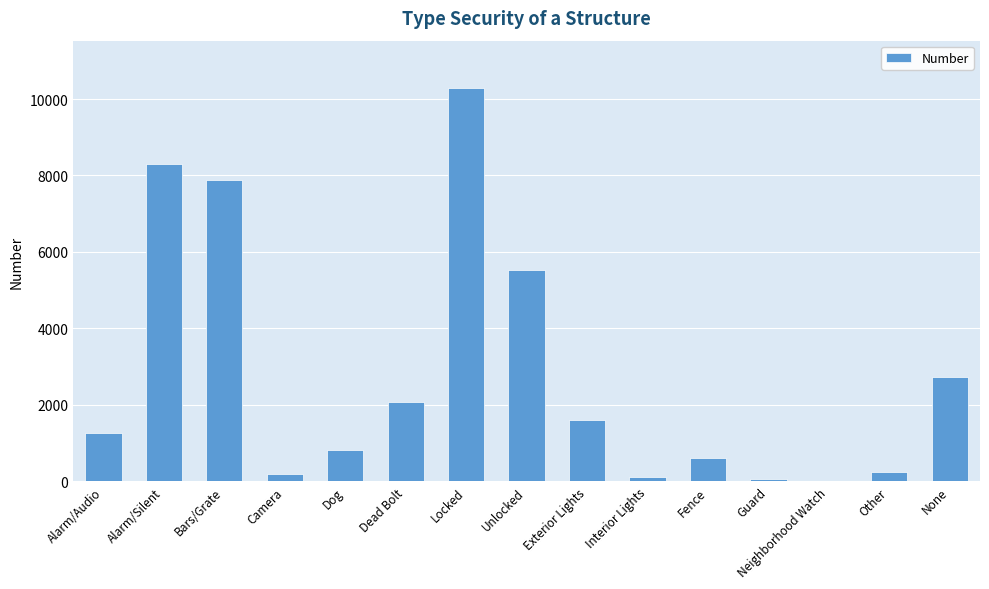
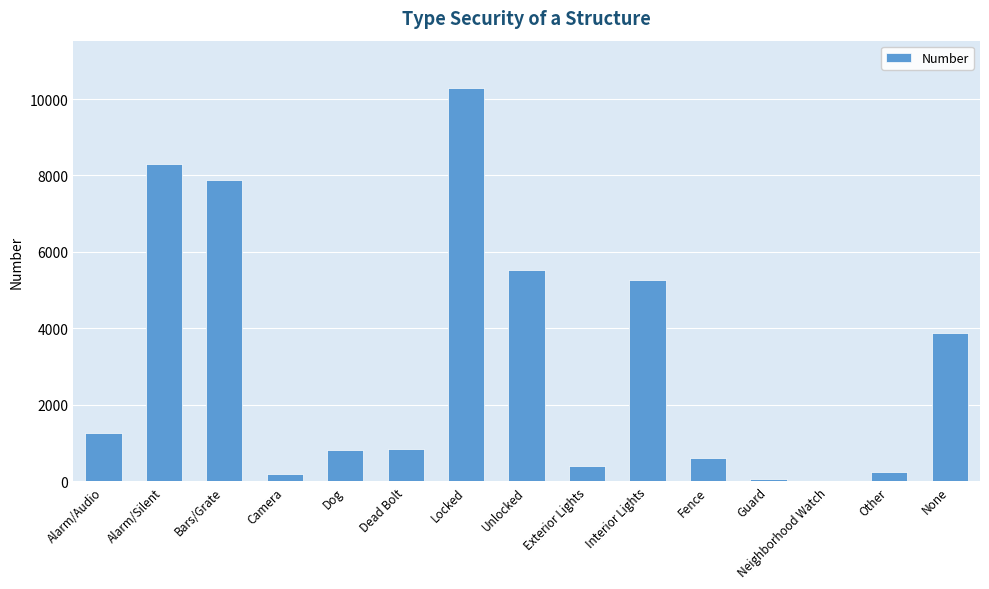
Dead Bolt: 2100 -> 800
Exterior Lights: 1600 -> 400
Interior Lights: 100 -> 5300
None: 2700 -> 3900
